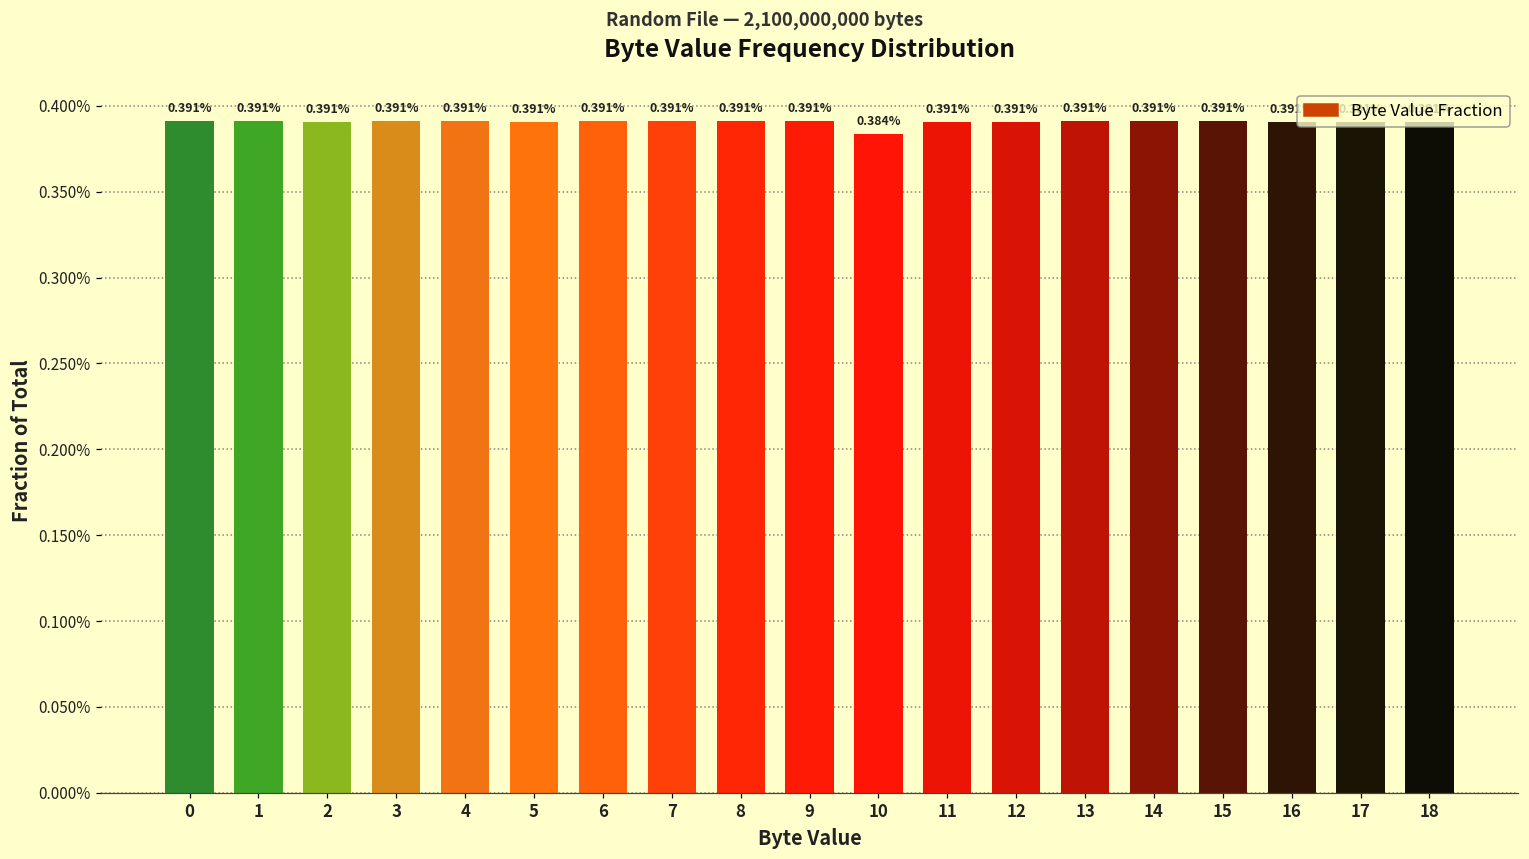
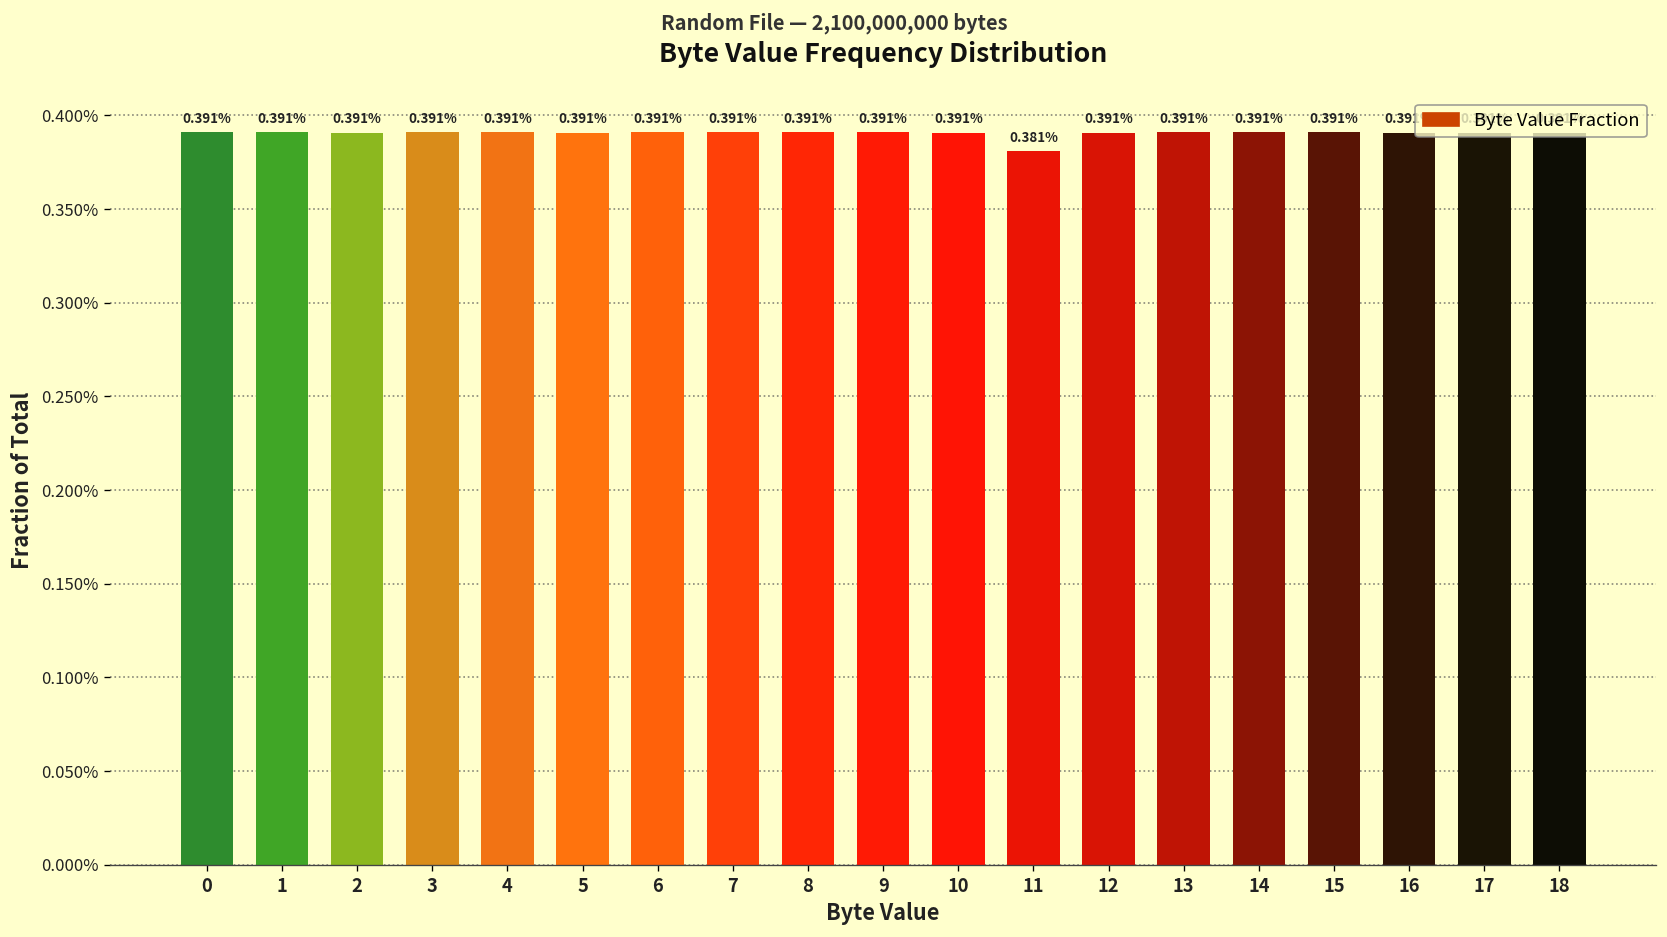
10: 0.384% -> 0.391%
11: 0.391% -> 0.381%
